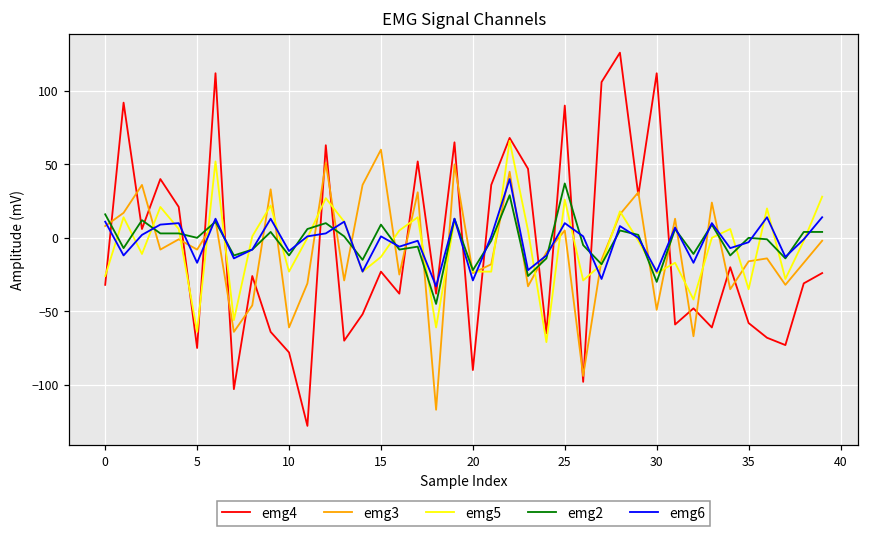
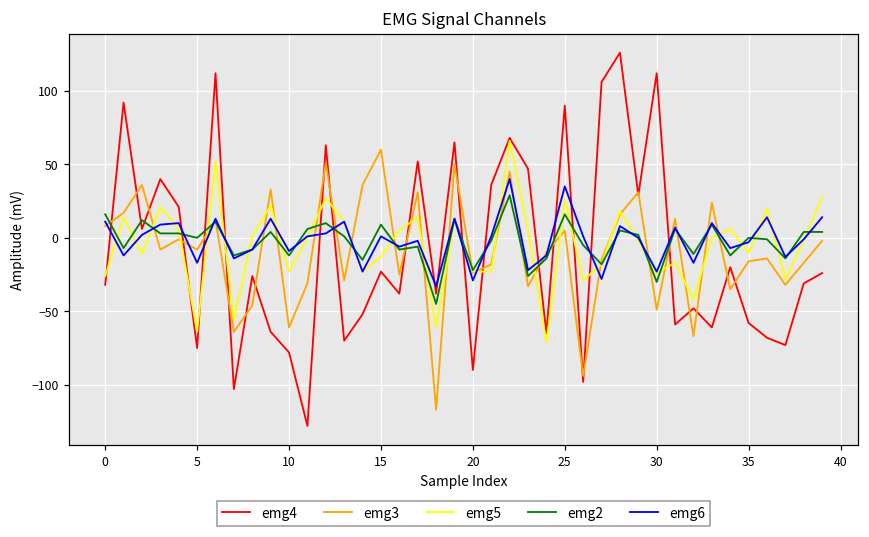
emg2, 25: 37 -> 16
emg6, 25: 10 -> 35
emg5, 35: -35 -> -10
